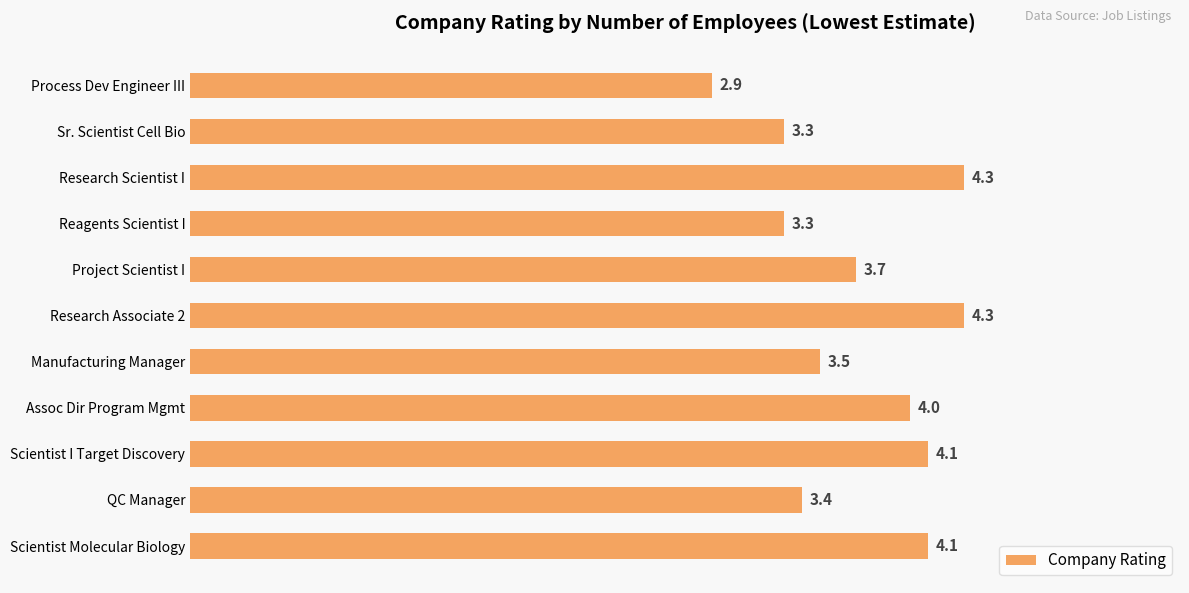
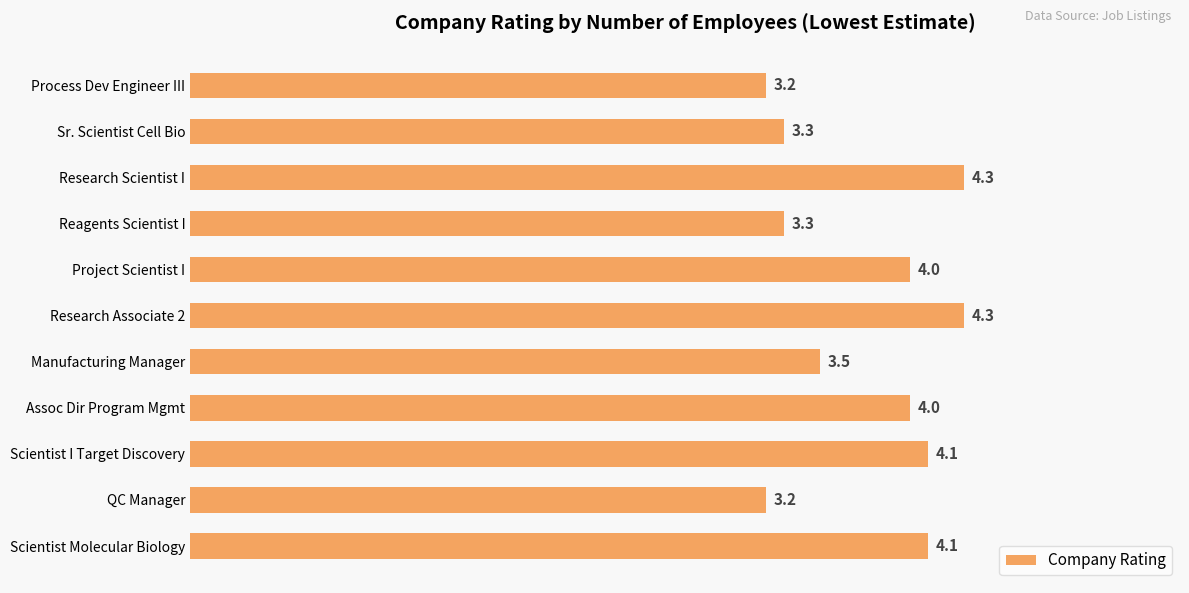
Process Dev Engineer III: 2.9 -> 3.2
Project Scientist I: 3.7 -> 4.0
QC Manager: 3.4 -> 3.2
